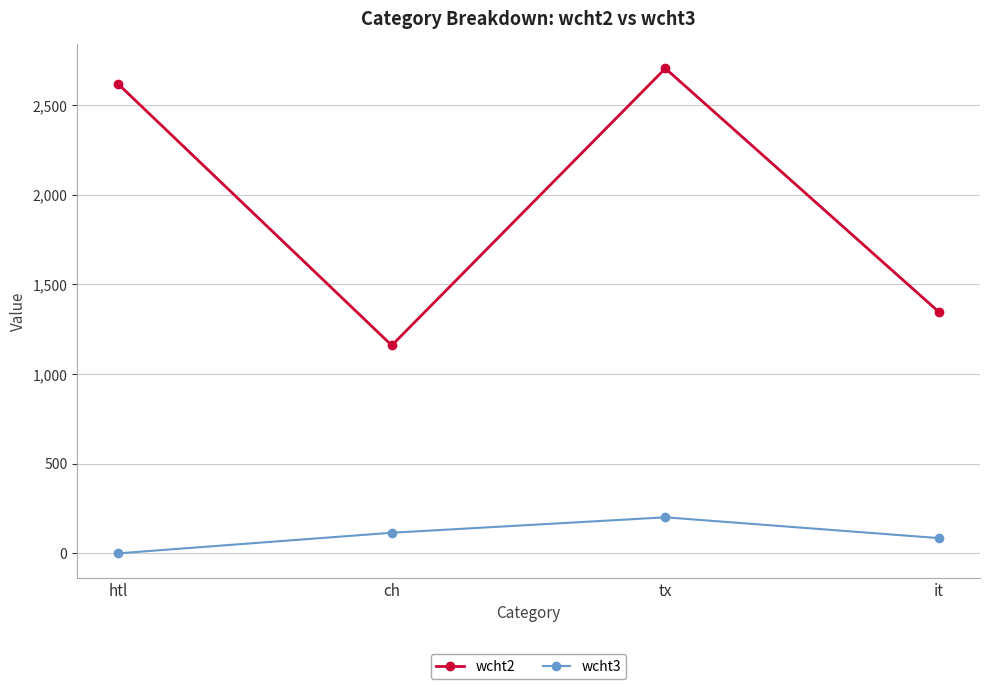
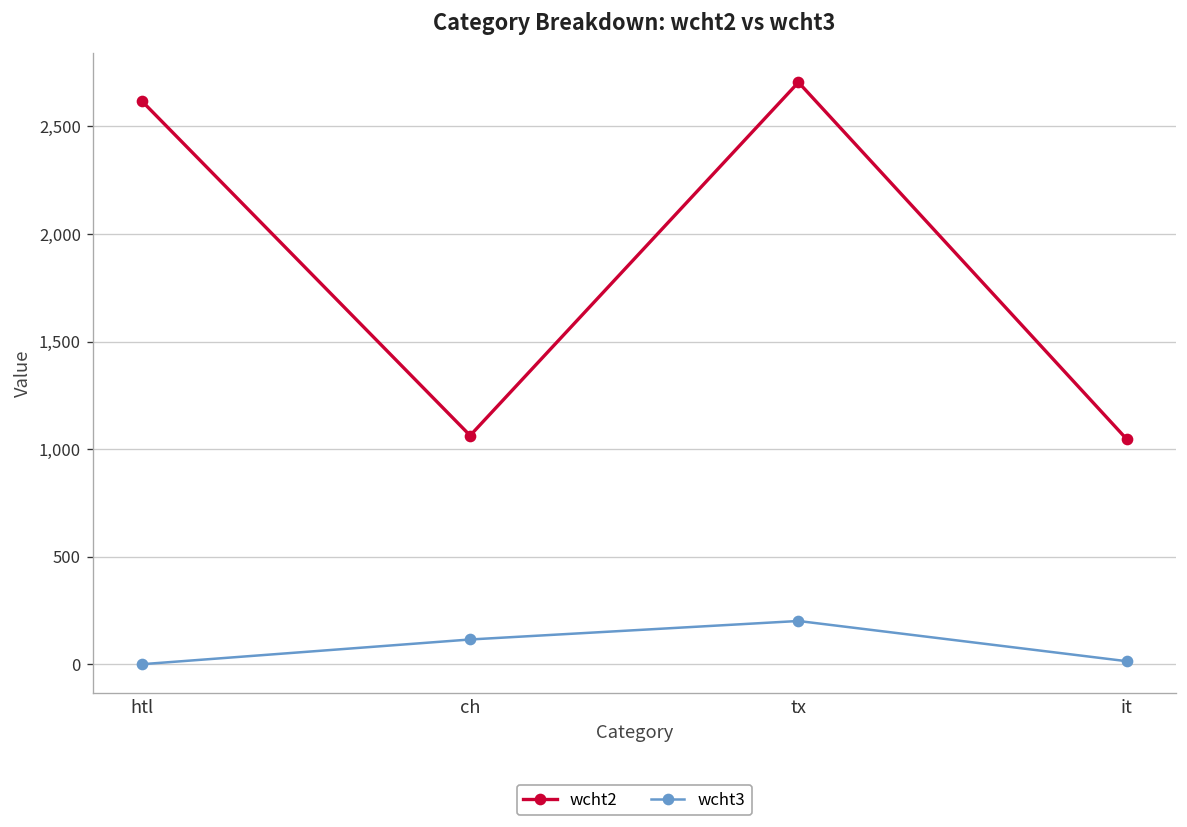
wcht2, ch: 1,160 -> 1,060
wcht2, it: 1,350 -> 1,050
wcht3, it: 90 -> 10
